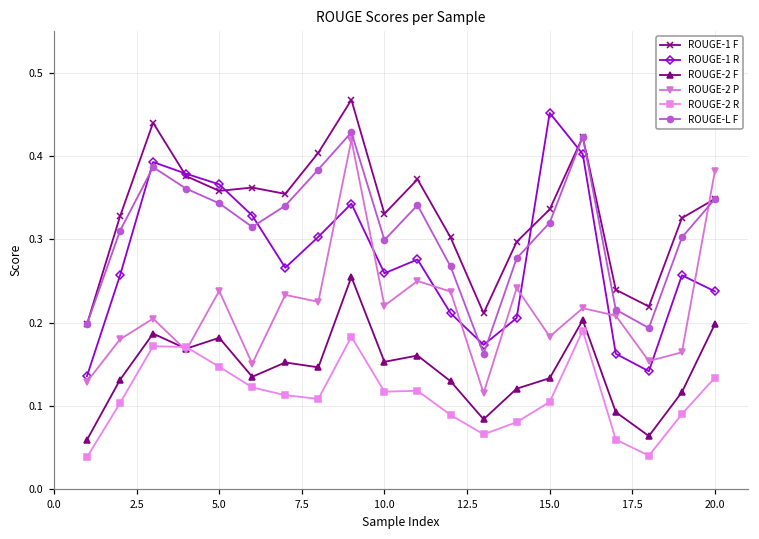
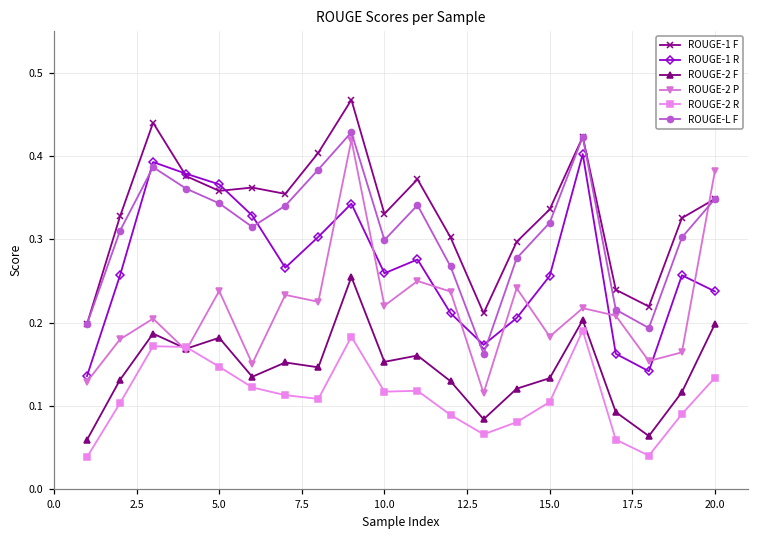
ROUGE-1 R, 15.0: 0.45 -> 0.26
